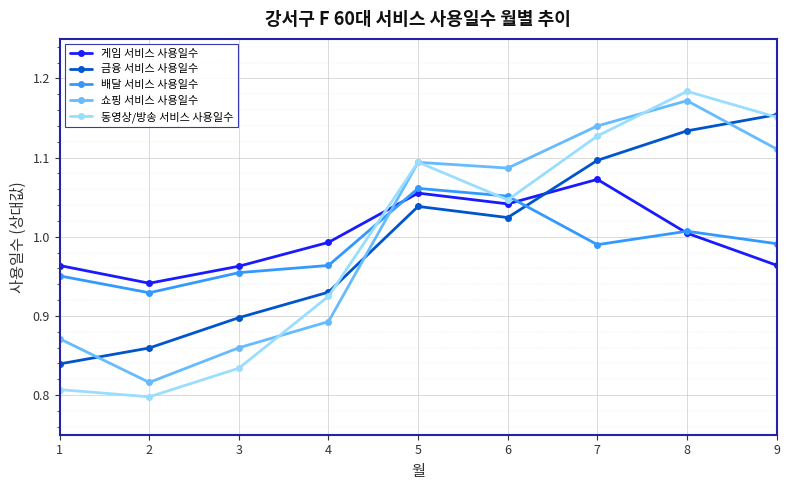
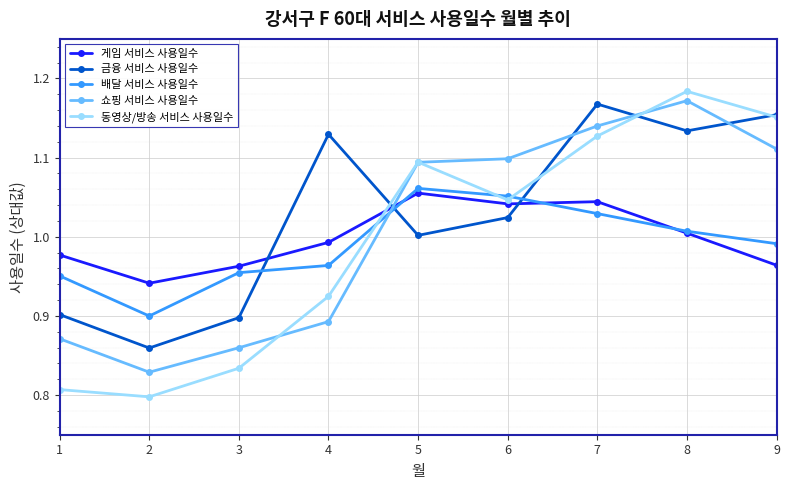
게임 서비스 사용일수, 1: 0.96 -> 0.98
금융 서비스 사용일수, 1: 0.84 -> 0.90
배달 서비스 사용일수, 2: 0.93 -> 0.90
쇼핑 서비스 사용일수, 2: 0.82 -> 0.83
금융 서비스 사용일수, 4: 0.93 -> 1.13
금융 서비스 사용일수, 5: 1.04 -> 1.00
쇼핑 서비스 사용일수, 6: 1.09 -> 1.10
게임 서비스 사용일수, 7: 1.07 -> 1.04
금융 서비스 사용일수, 7: 1.10 -> 1.17
배달 서비스 사용일수, 7: 0.99 -> 1.03
